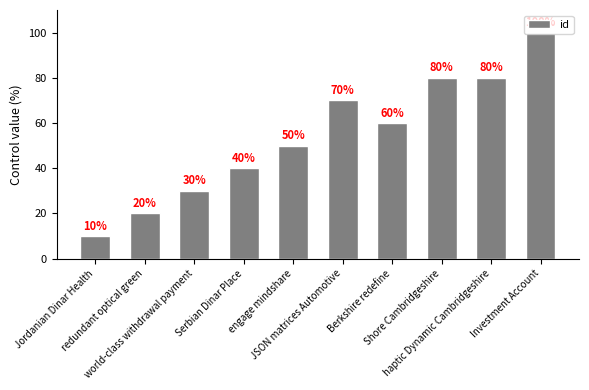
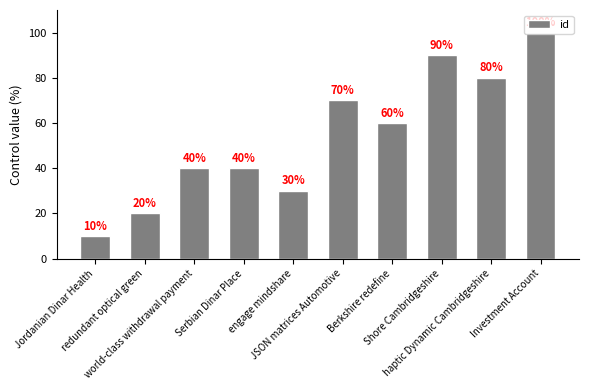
world-class withdrawal payment: 30% -> 40%
engage mindshare: 50% -> 30%
Shore Cambridgeshire: 80% -> 90%
